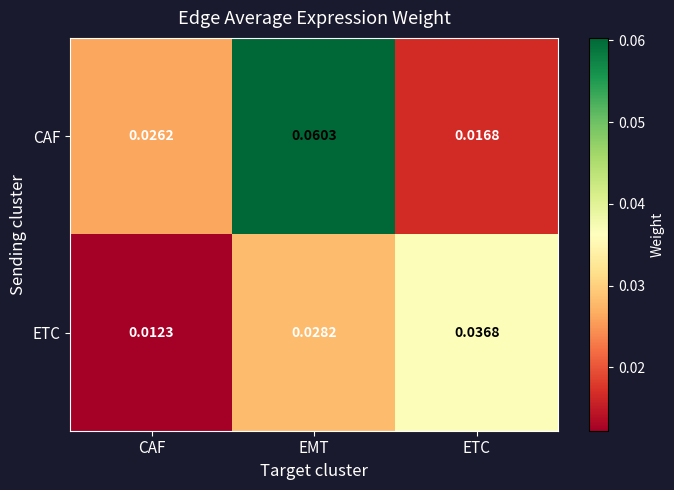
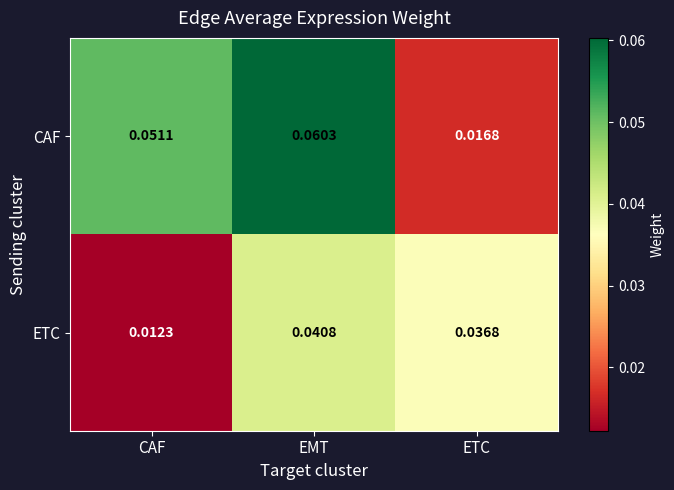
CAF, CAF: 0.0262 -> 0.0511
ETC, EMT: 0.0282 -> 0.0408
